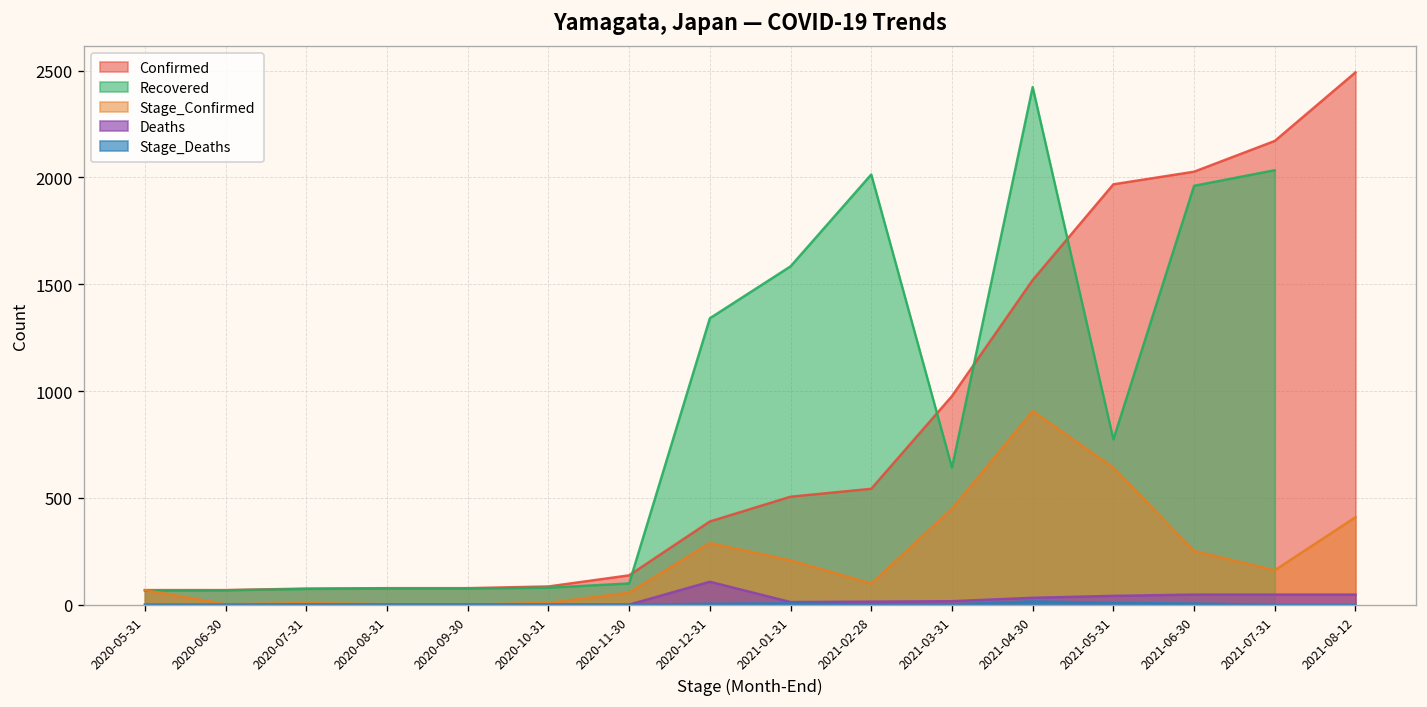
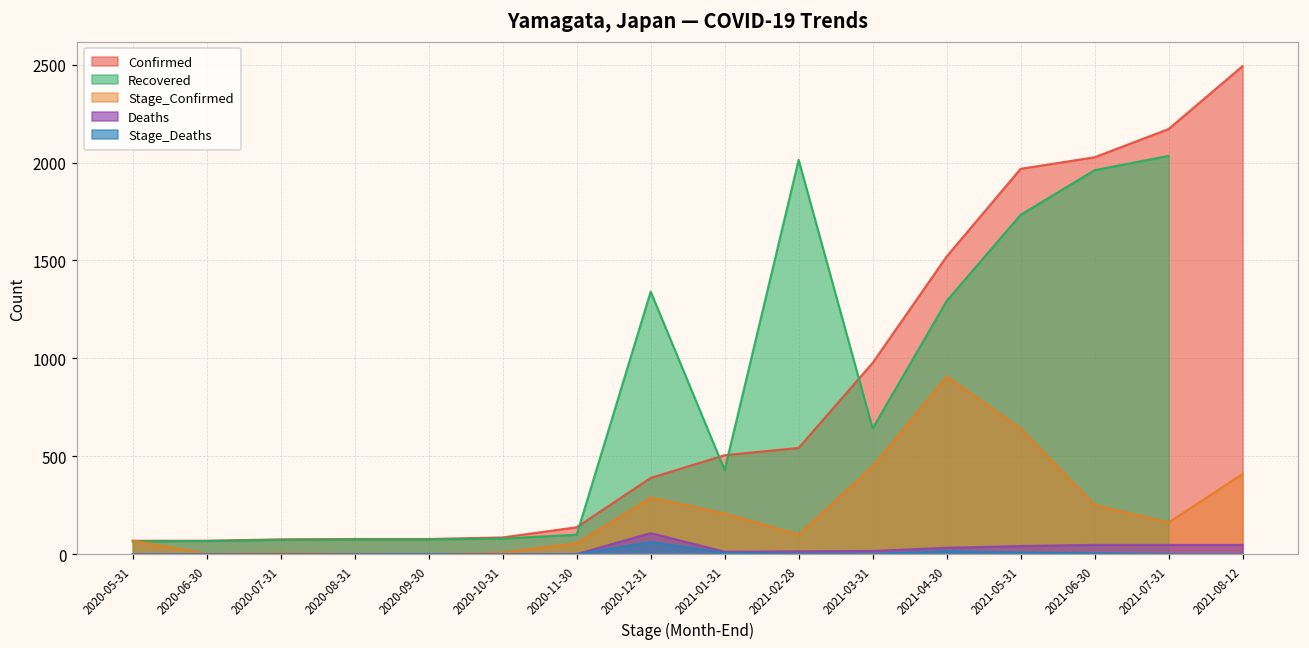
Stage_Deaths, 2020-12-31: 10 -> 60
Recovered, 2021-01-31: 1580 -> 430
Recovered, 2021-04-30: 2420 -> 1290
Recovered, 2021-05-31: 770 -> 1730
